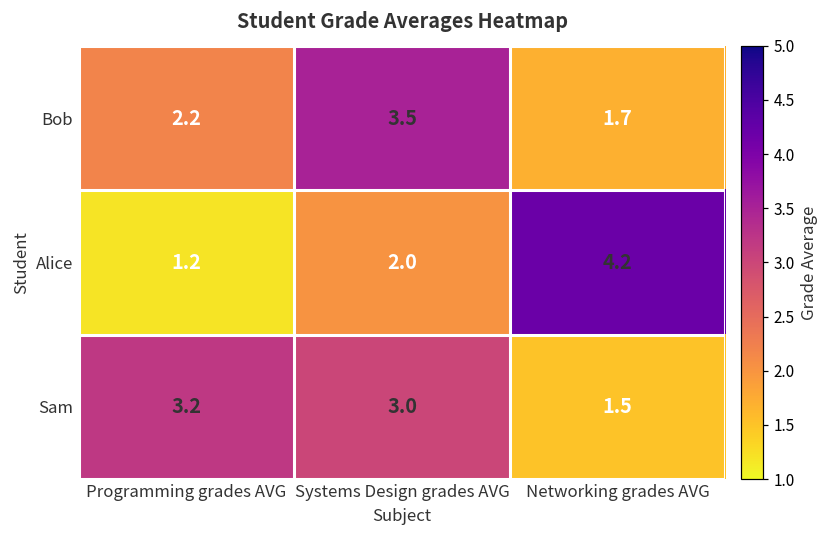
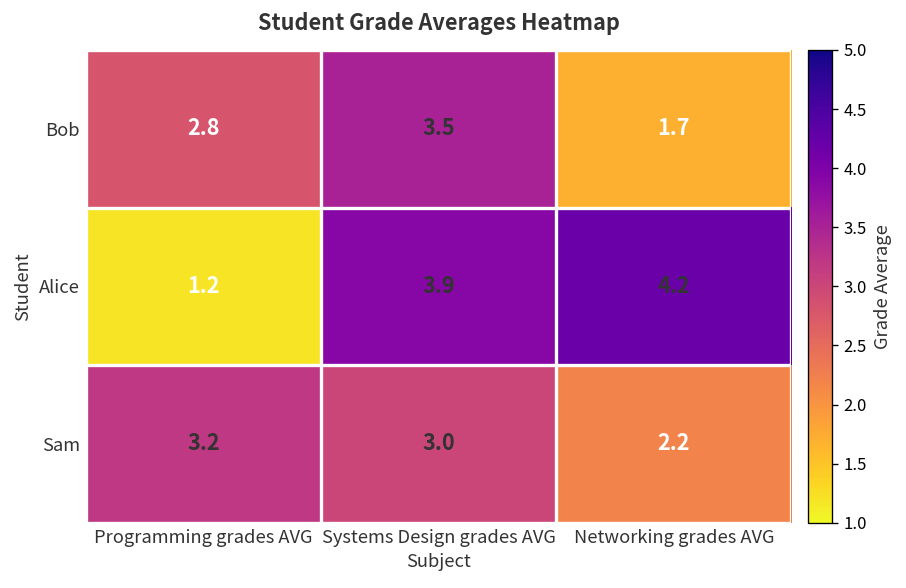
Bob, Programming grades AVG: 2.2 -> 2.8
Alice, Systems Design grades AVG: 2.0 -> 3.9
Sam, Networking grades AVG: 1.5 -> 2.2
